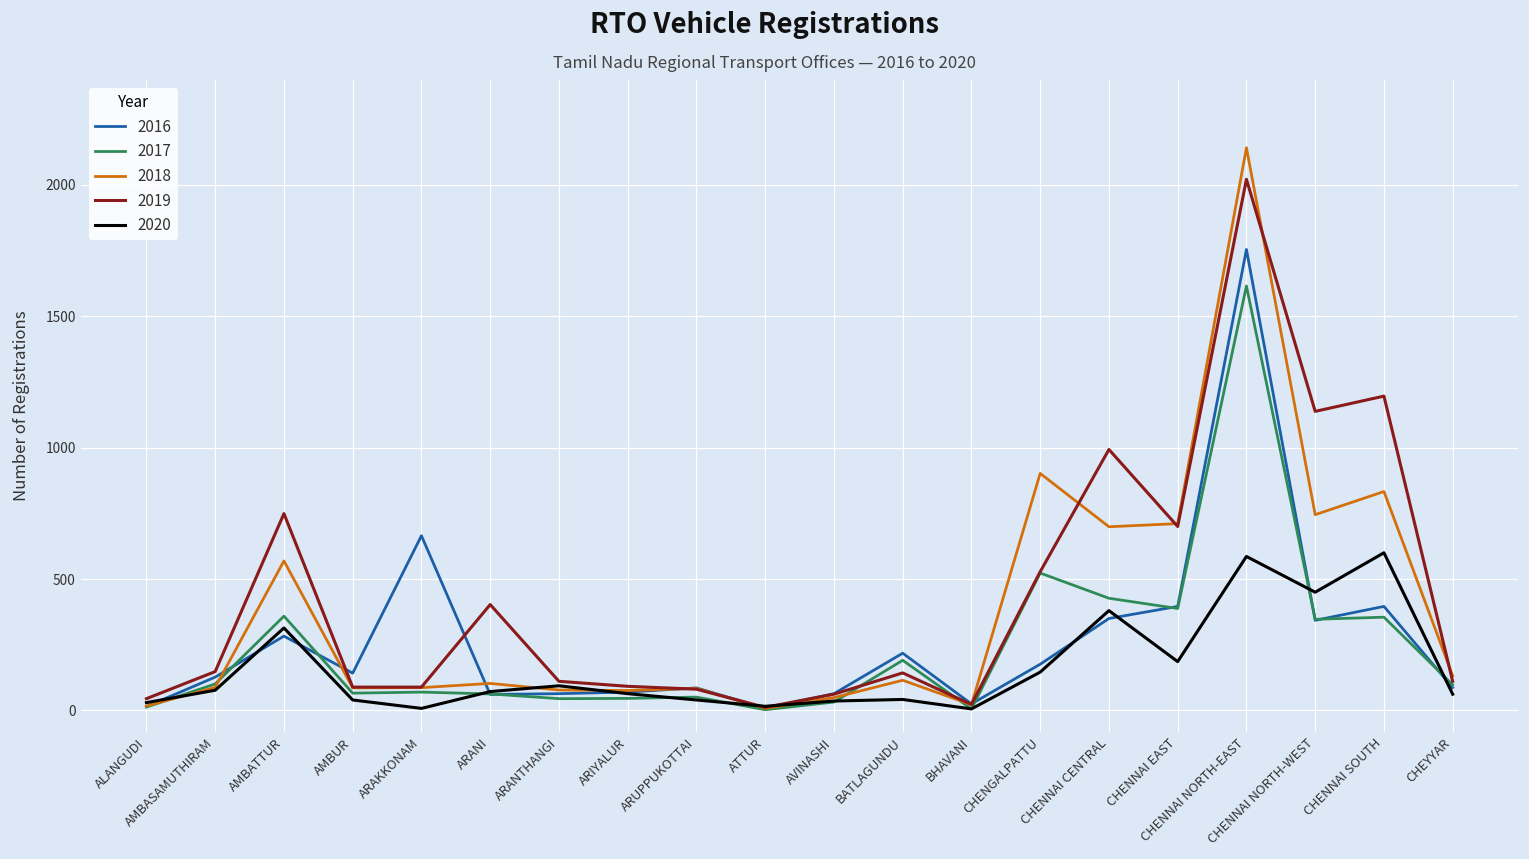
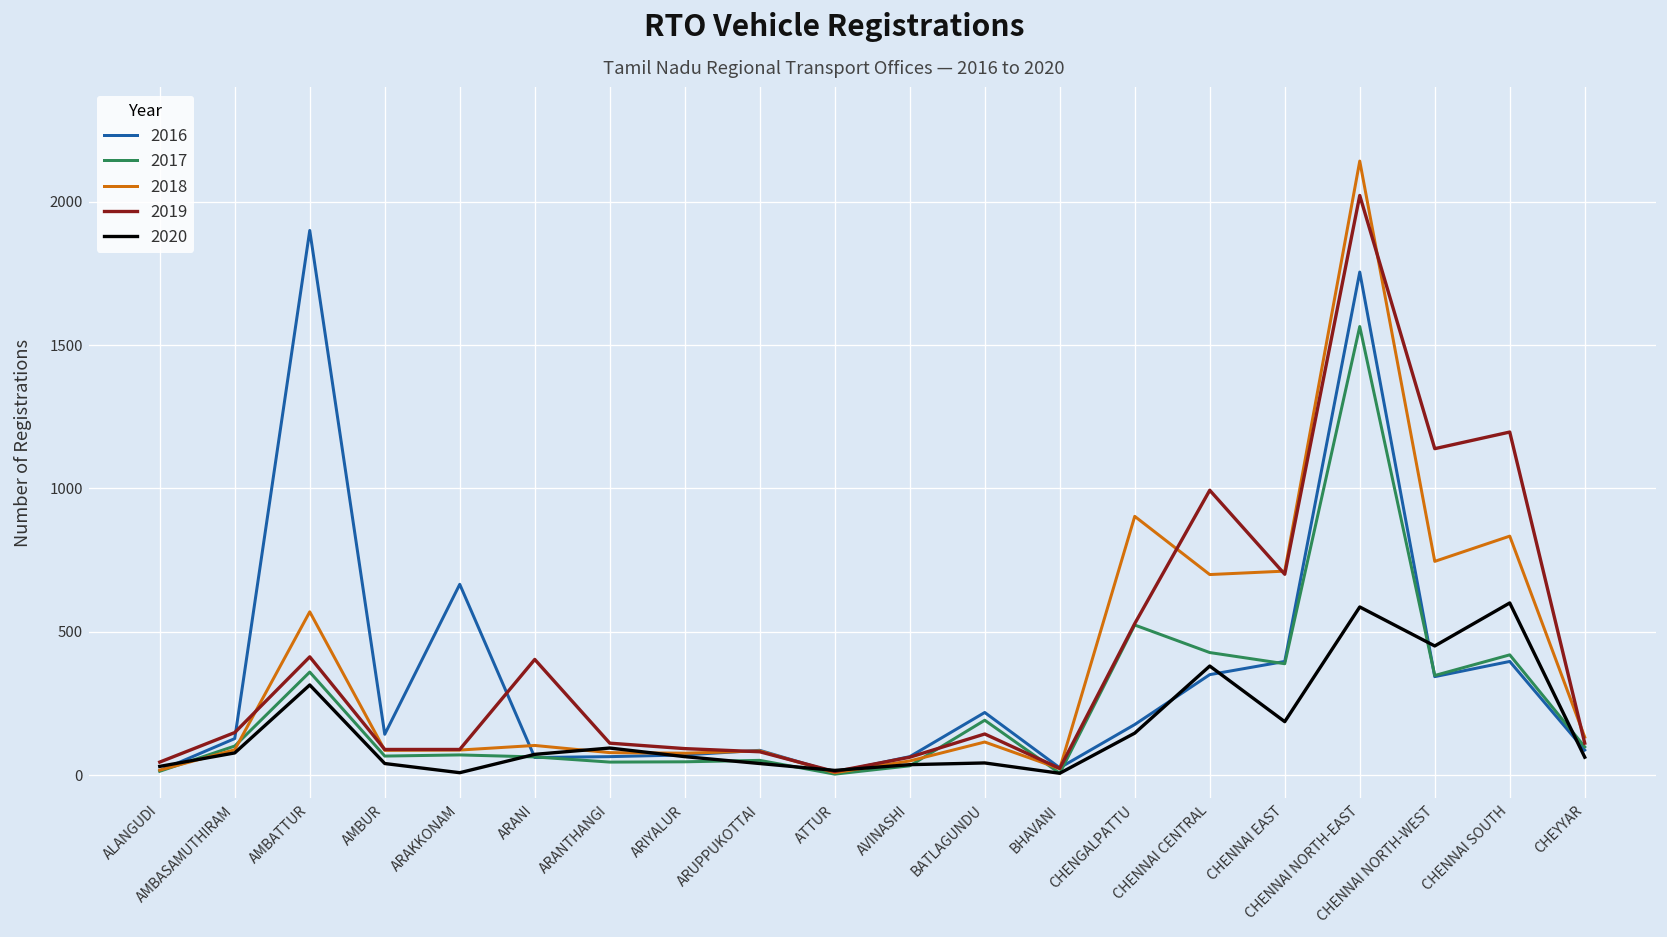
2016, AMBATTUR: 280 -> 1900
2019, AMBATTUR: 750 -> 410
2017, CHENNAI NORTH-EAST: 1620 -> 1560
2017, CHENNAI SOUTH: 360 -> 420
